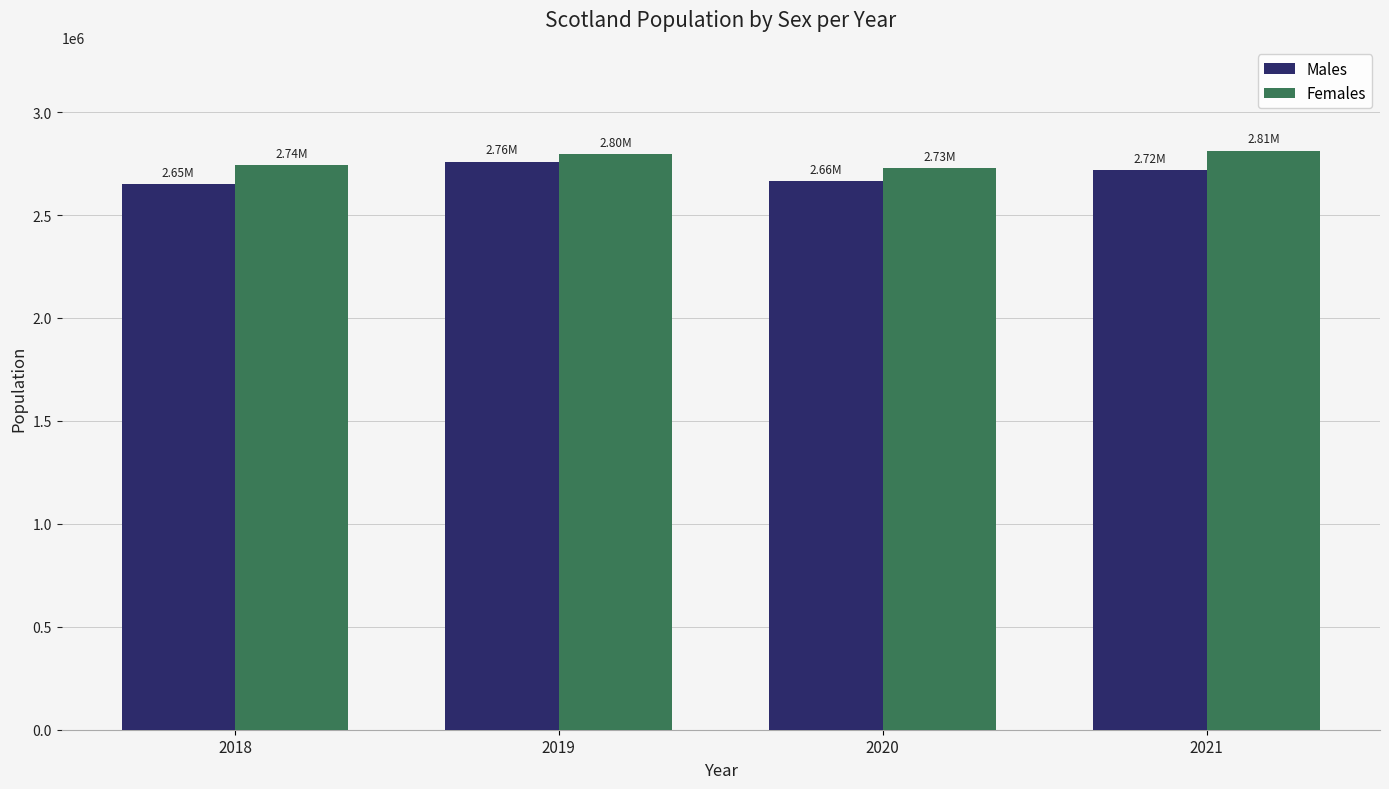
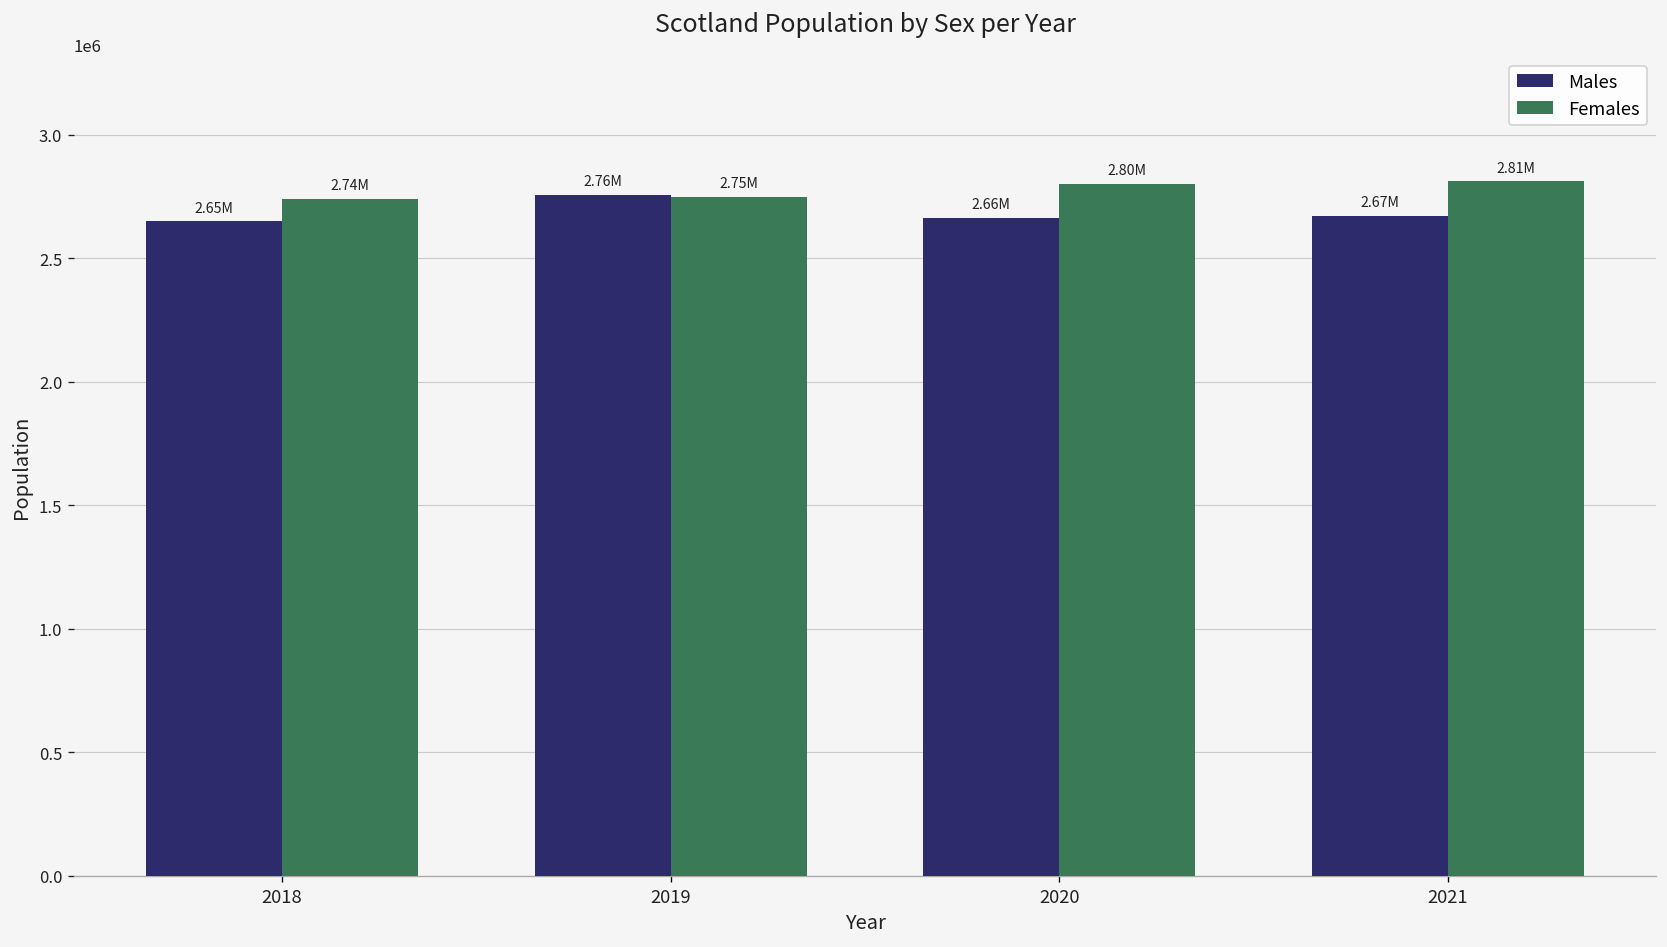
Females, 2019: 2.80M -> 2.75M
Females, 2020: 2.73M -> 2.80M
Males, 2021: 2.72M -> 2.67M
